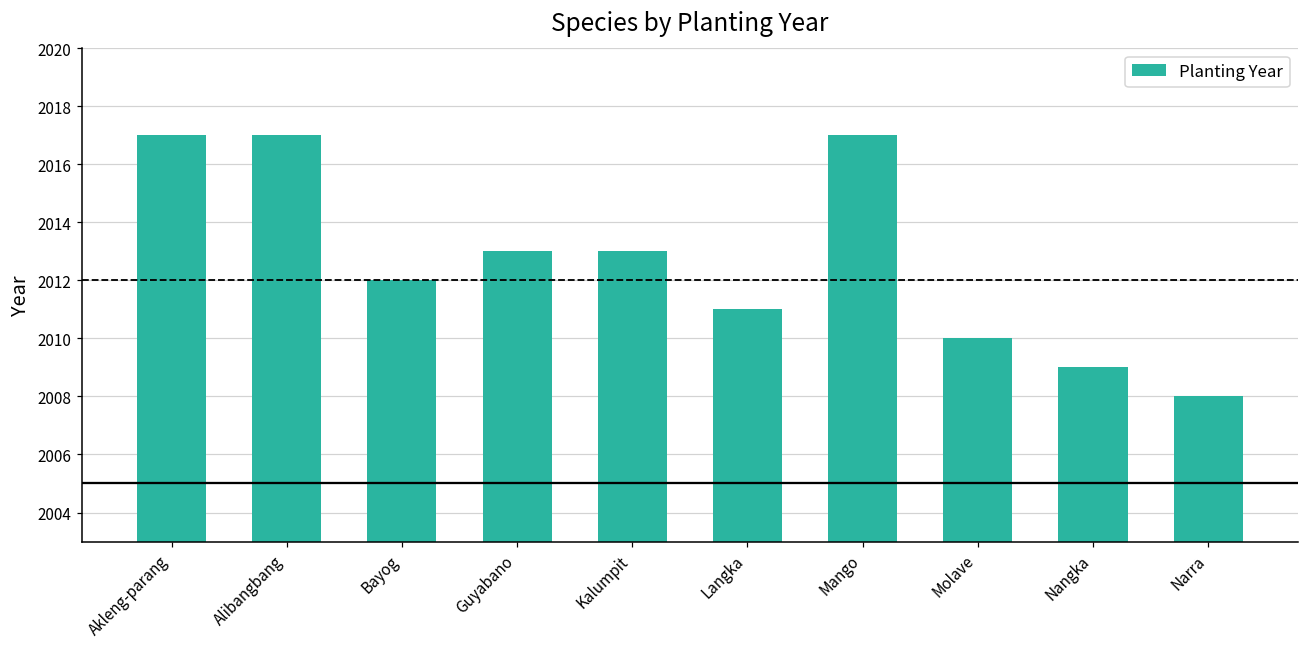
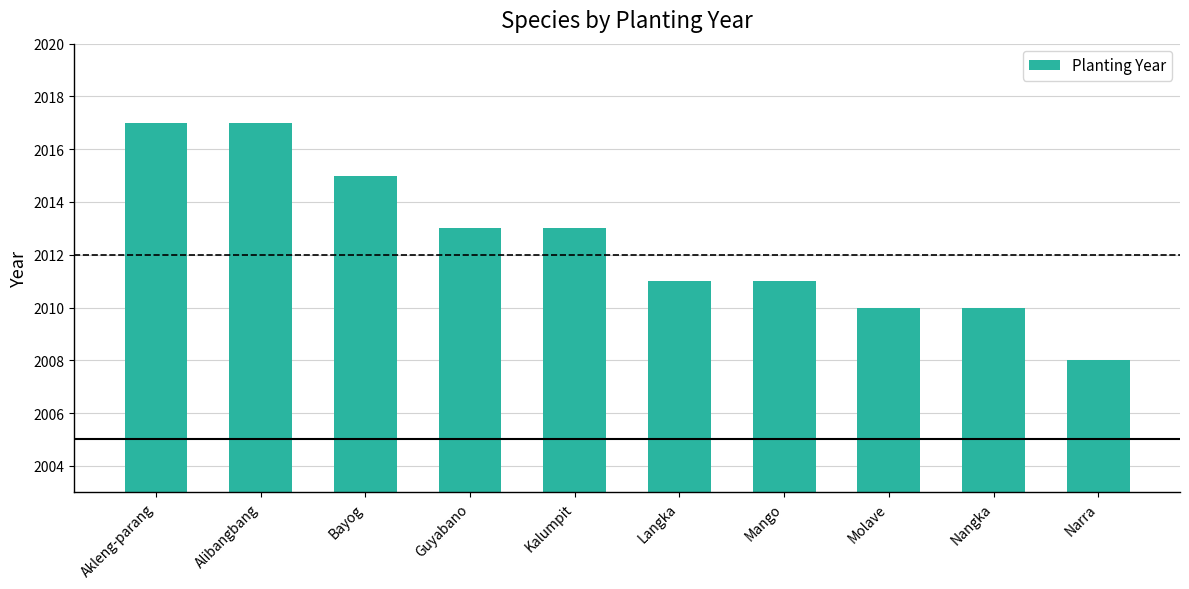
Bayog: 2012 -> 2015
Mango: 2017 -> 2011
Nangka: 2009 -> 2010
